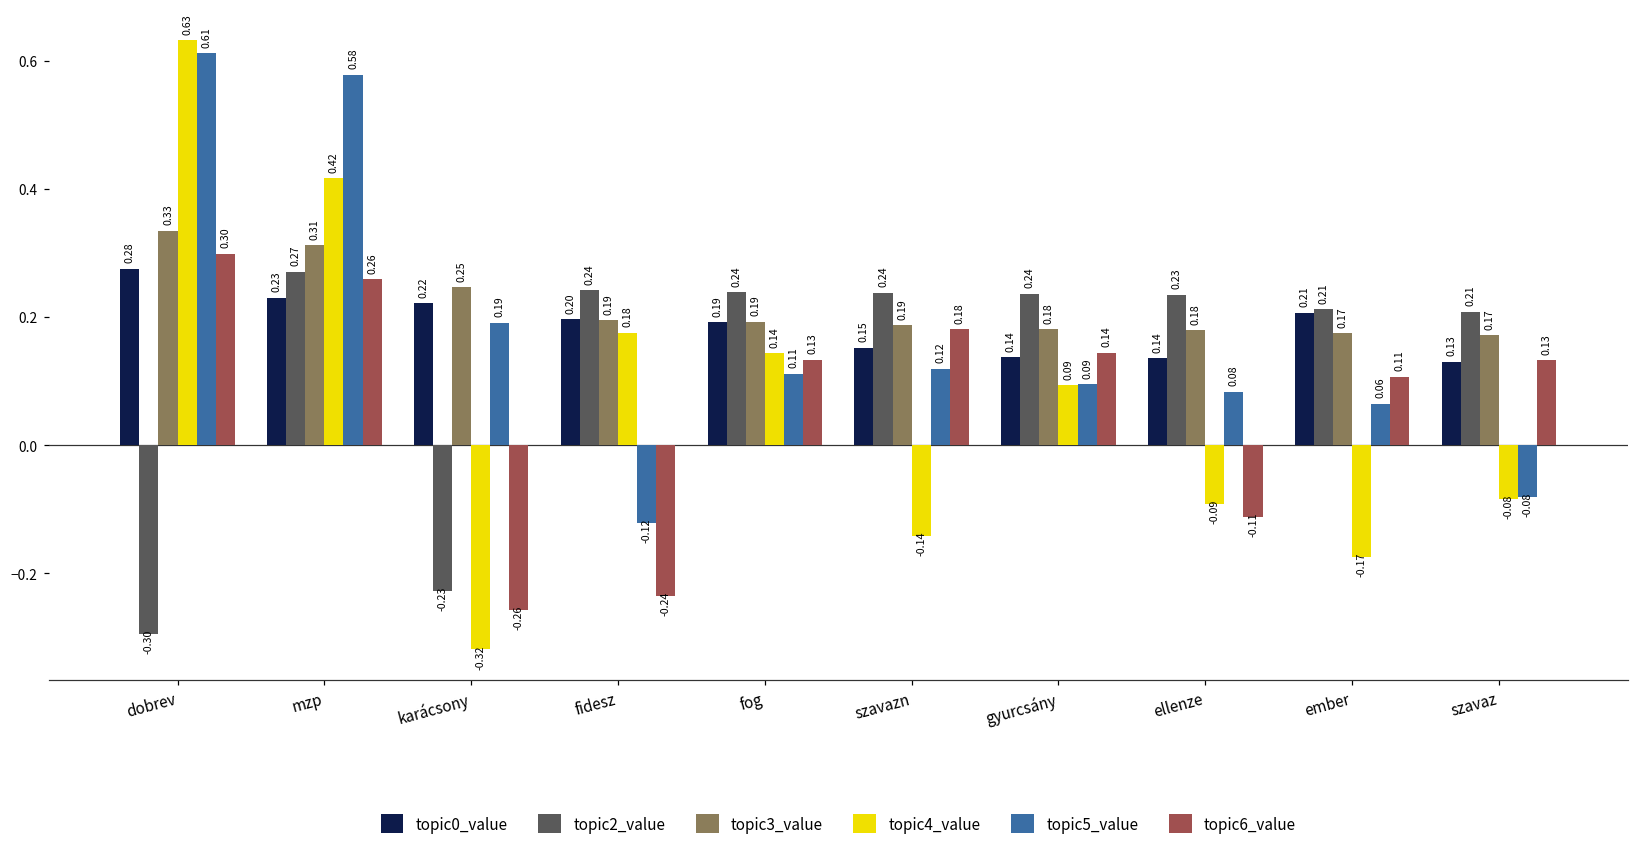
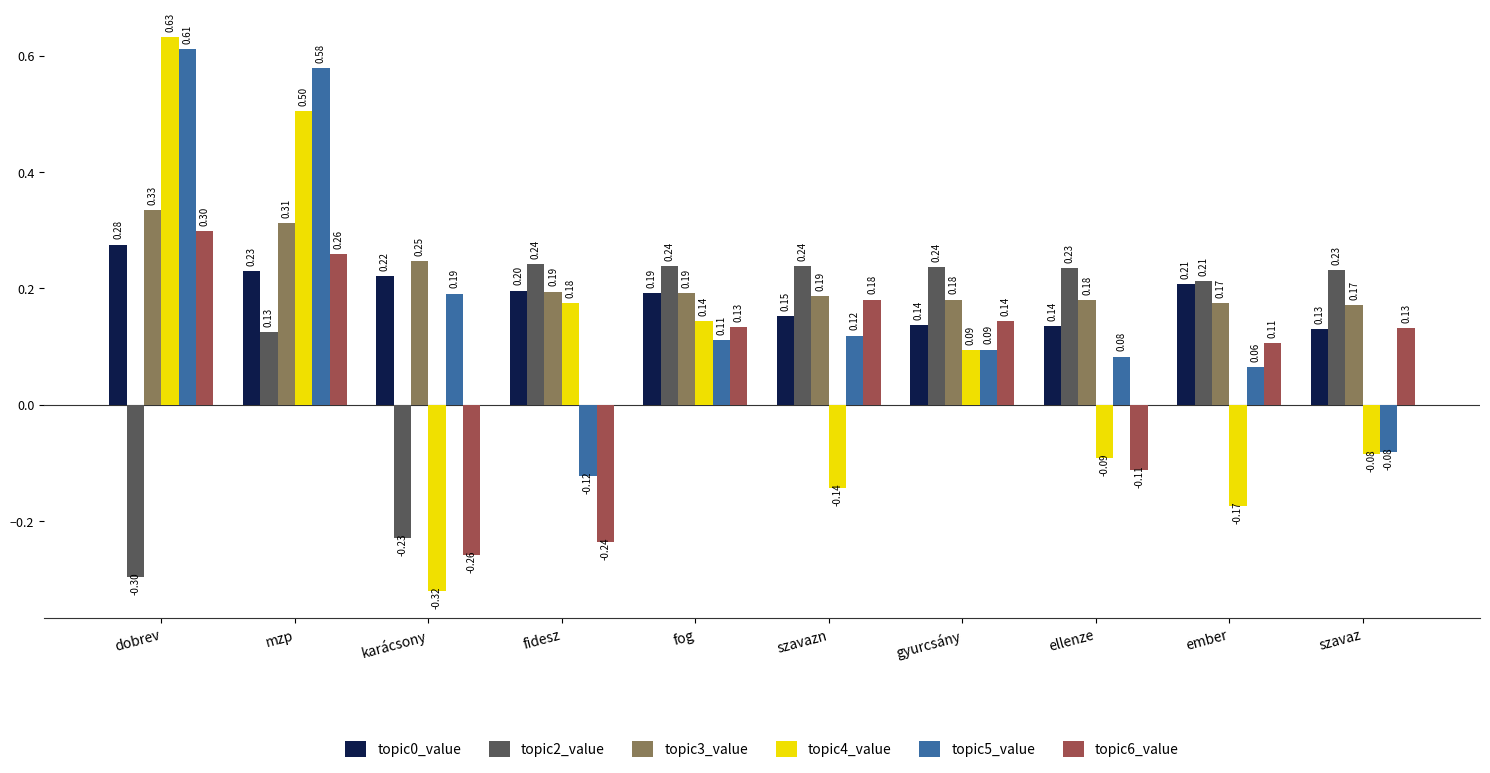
topic2_value, mzp: 0.27 -> 0.13
topic4_value, mzp: 0.42 -> 0.50
topic2_value, szavaz: 0.21 -> 0.23
